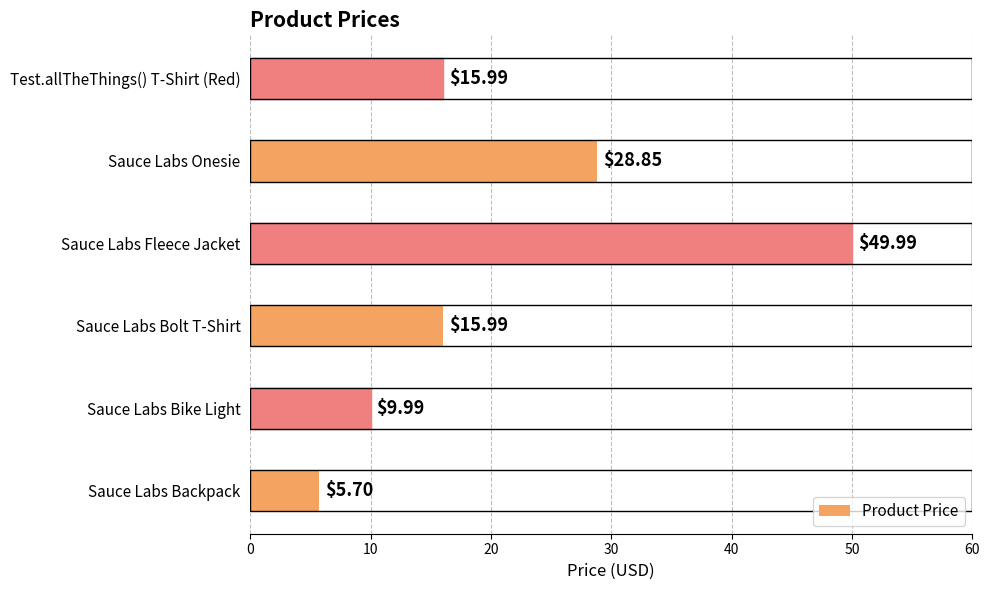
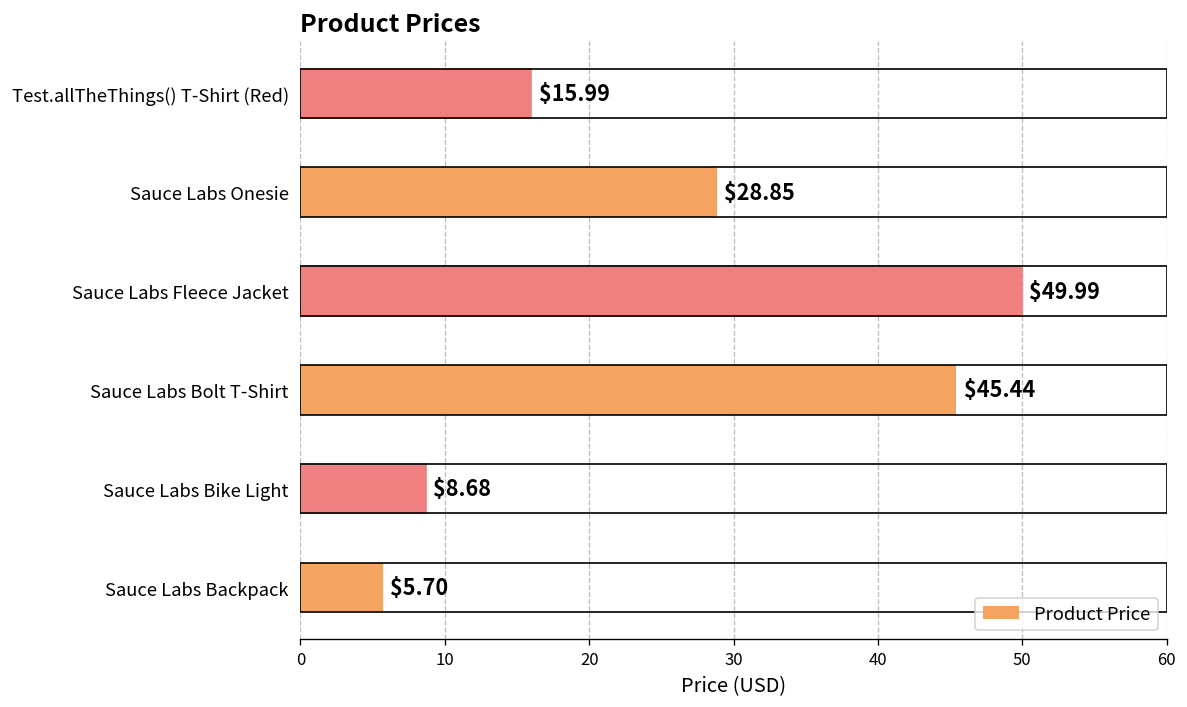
Sauce Labs Bolt T-Shirt: $15.99 -> $45.44
Sauce Labs Bike Light: $9.99 -> $8.68
